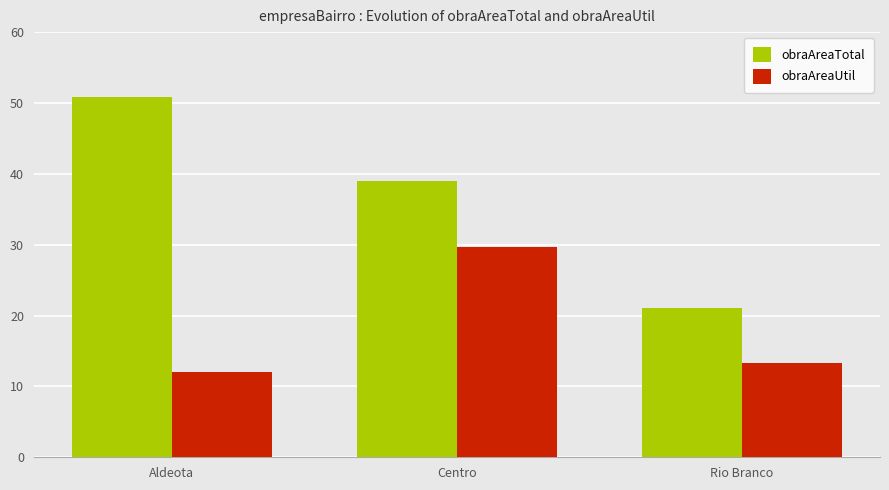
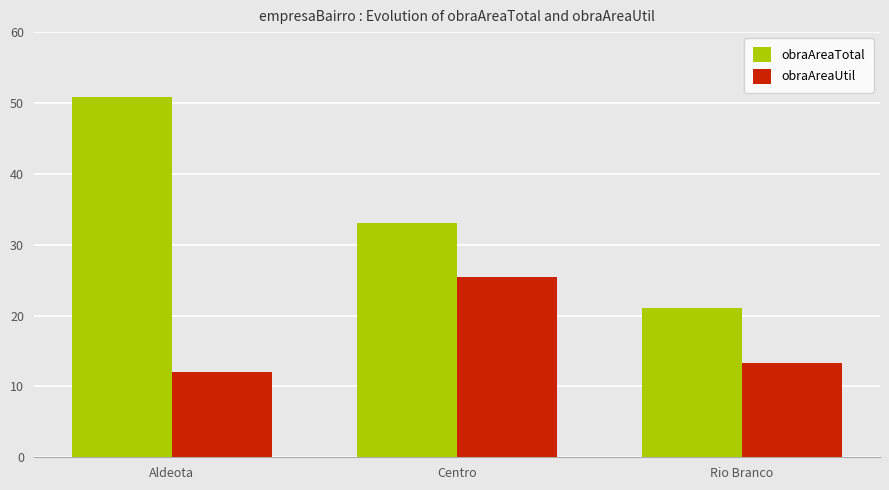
obraAreaTotal, Centro: 39 -> 33
obraAreaUtil, Centro: 30 -> 25
